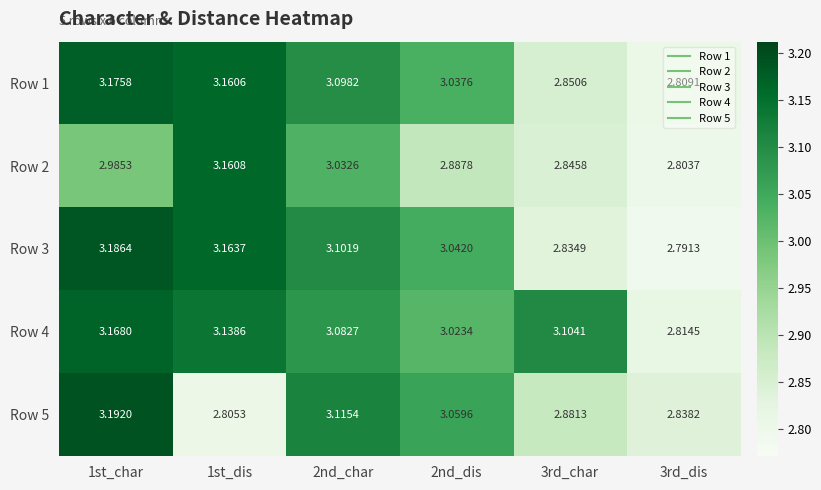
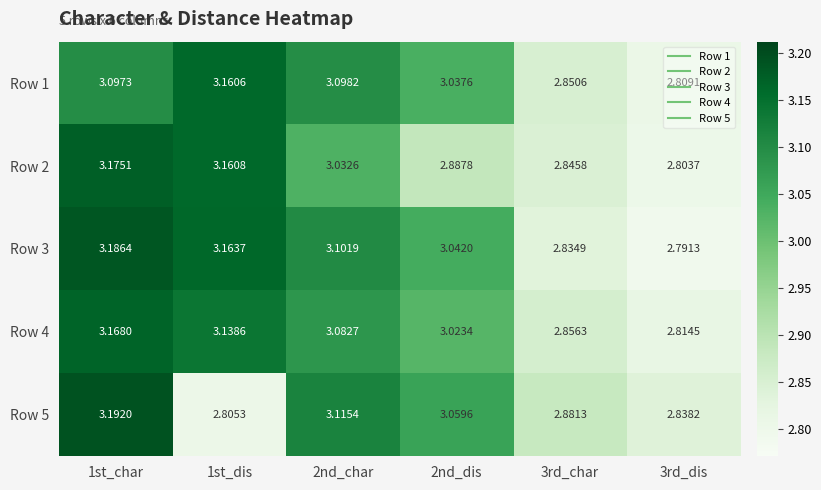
Row 1, 1st_char: 3.1758 -> 3.0973
Row 2, 1st_char: 2.9853 -> 3.1751
Row 4, 3rd_char: 3.1041 -> 2.8563
